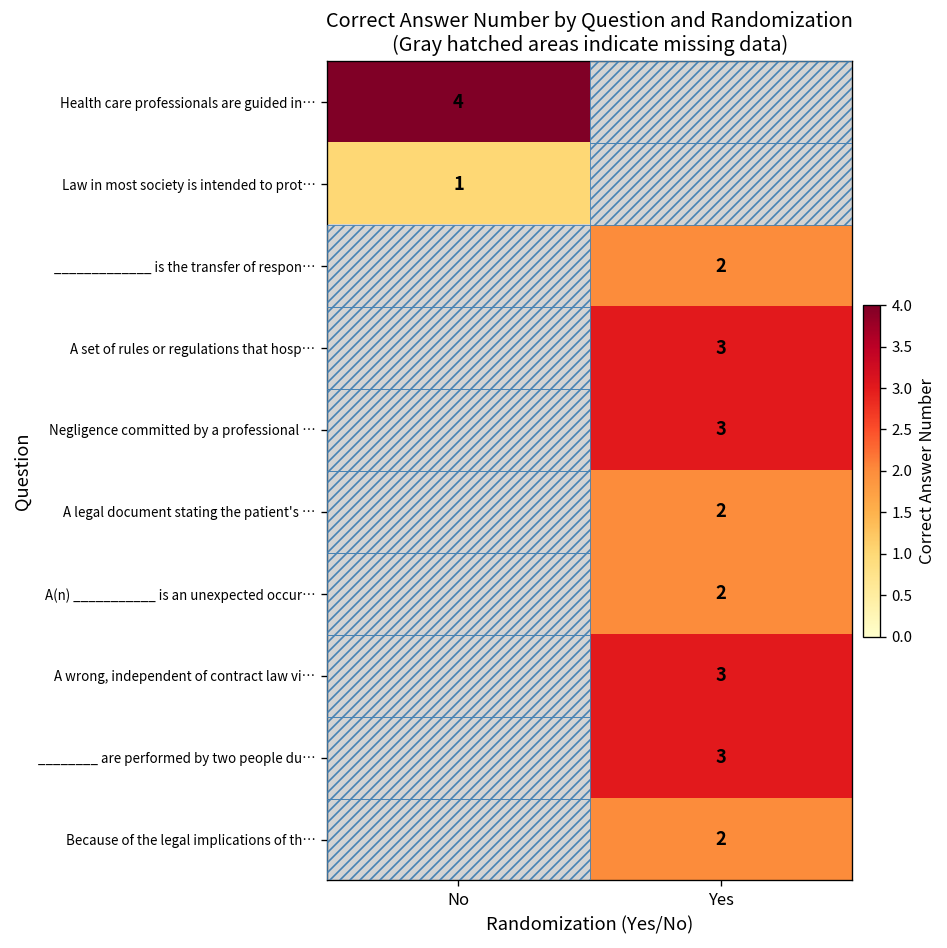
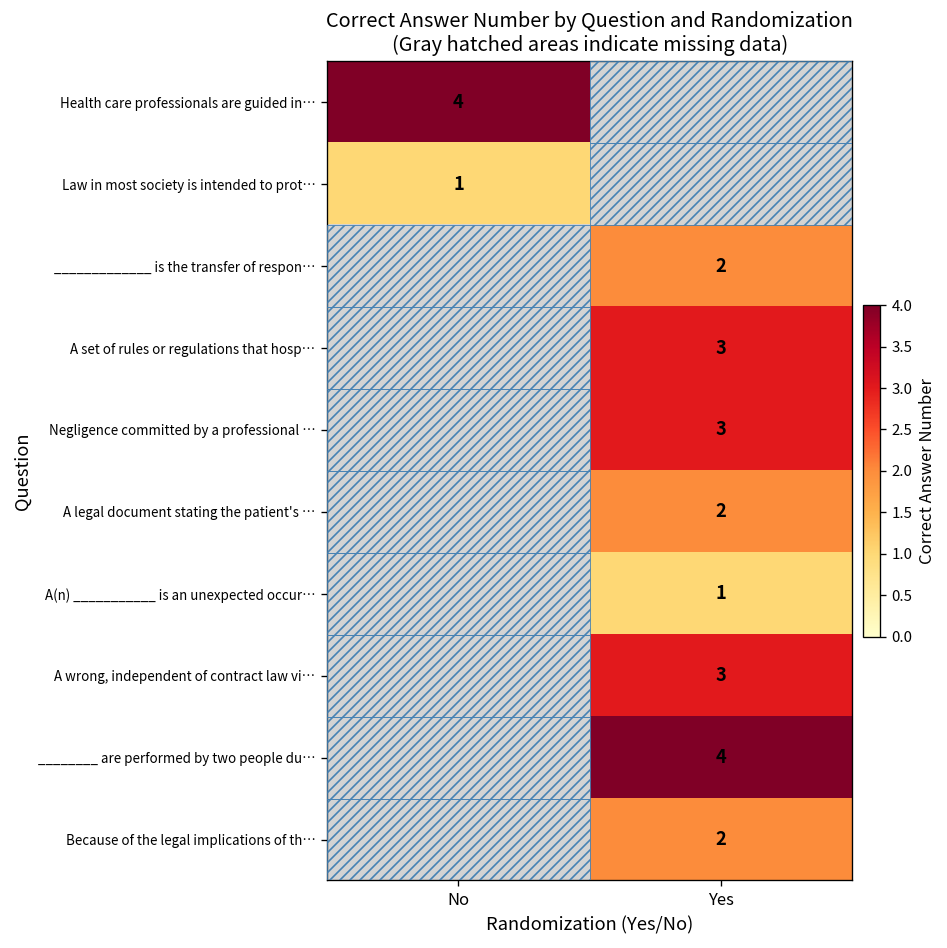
A(n) ___________ is an unexpected occur…, Yes: 2 -> 1
________ are performed by two people du…, Yes: 3 -> 4
